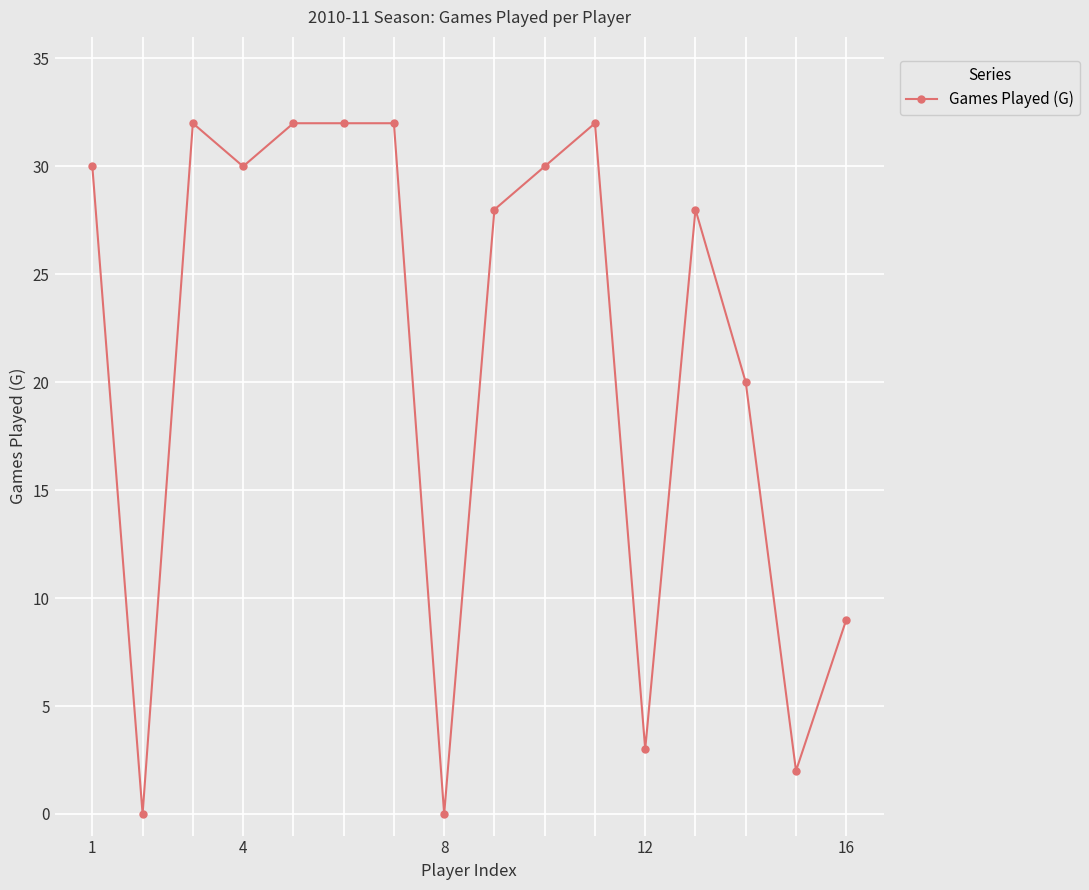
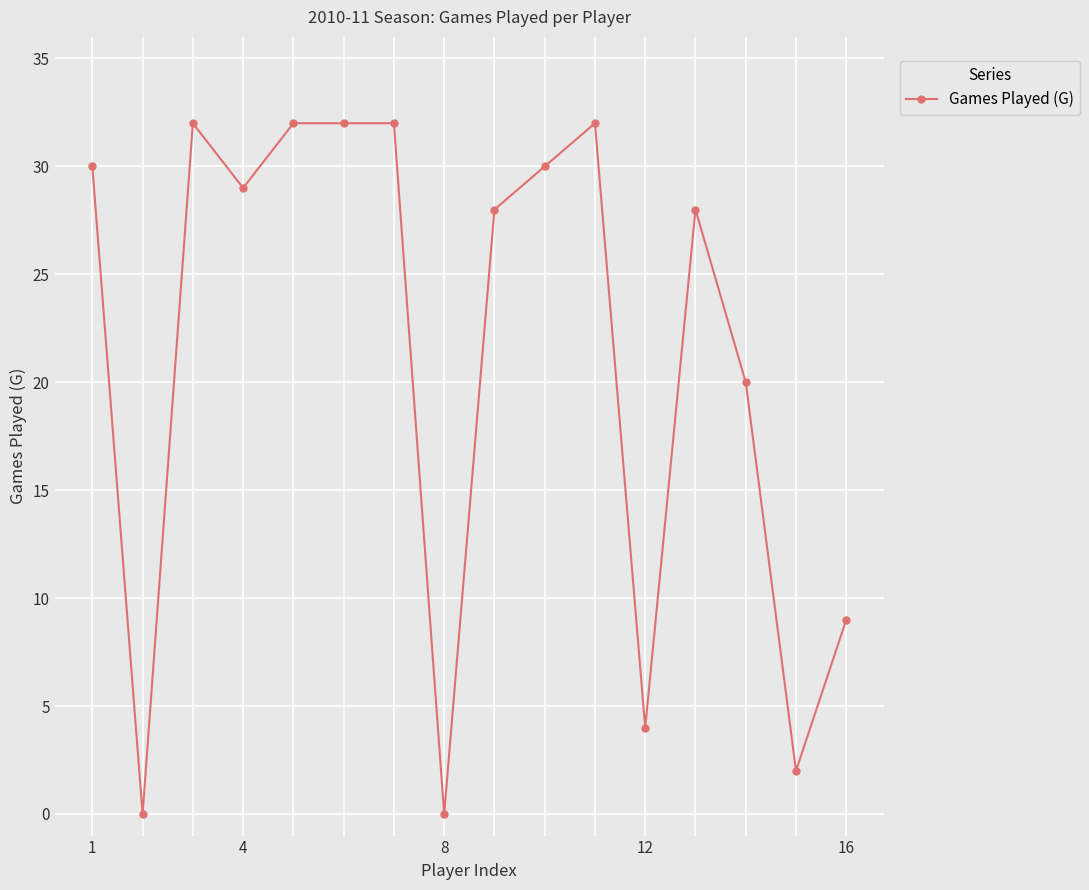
4: 30 -> 29
12: 3 -> 4
